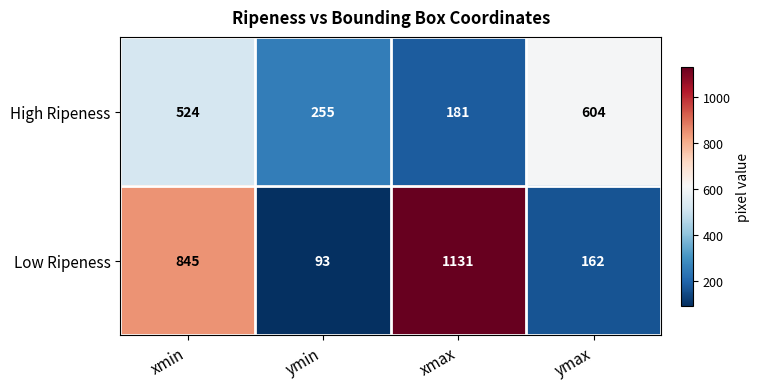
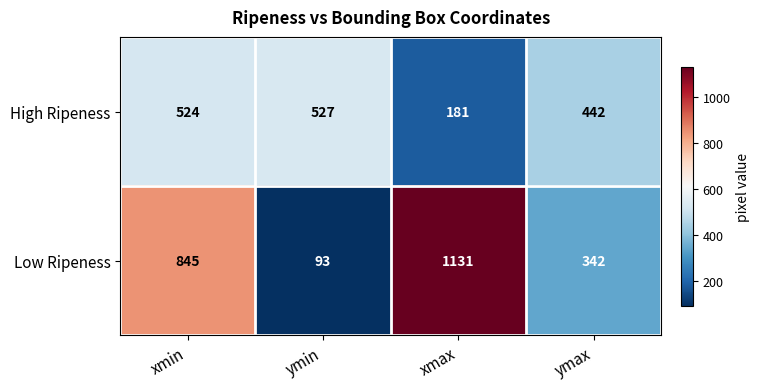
High Ripeness, ymin: 255 -> 527
High Ripeness, ymax: 604 -> 442
Low Ripeness, ymax: 162 -> 342
